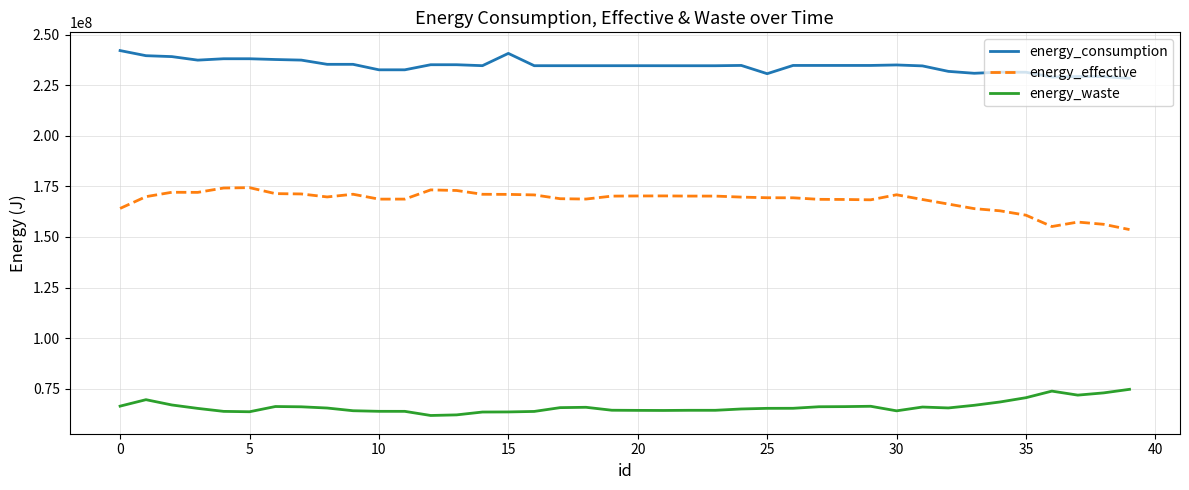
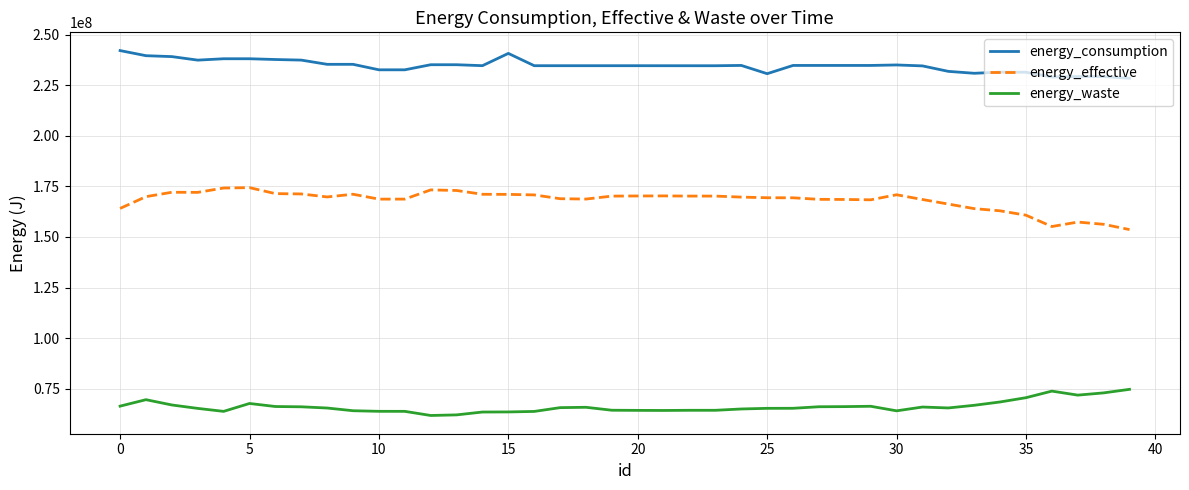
energy_waste, 5: 64000000 -> 68000000
